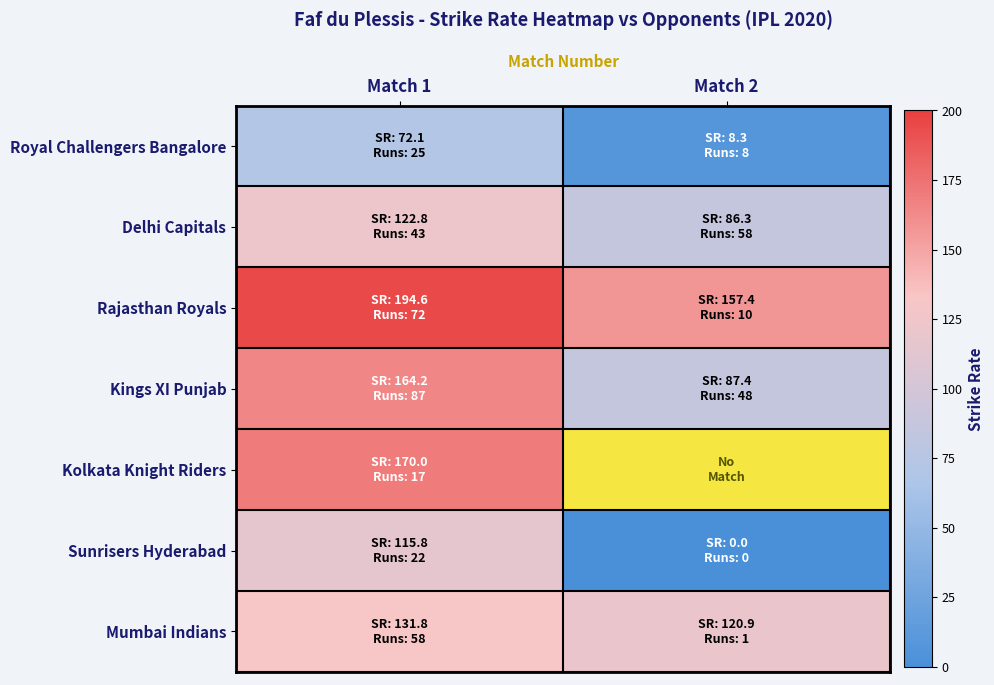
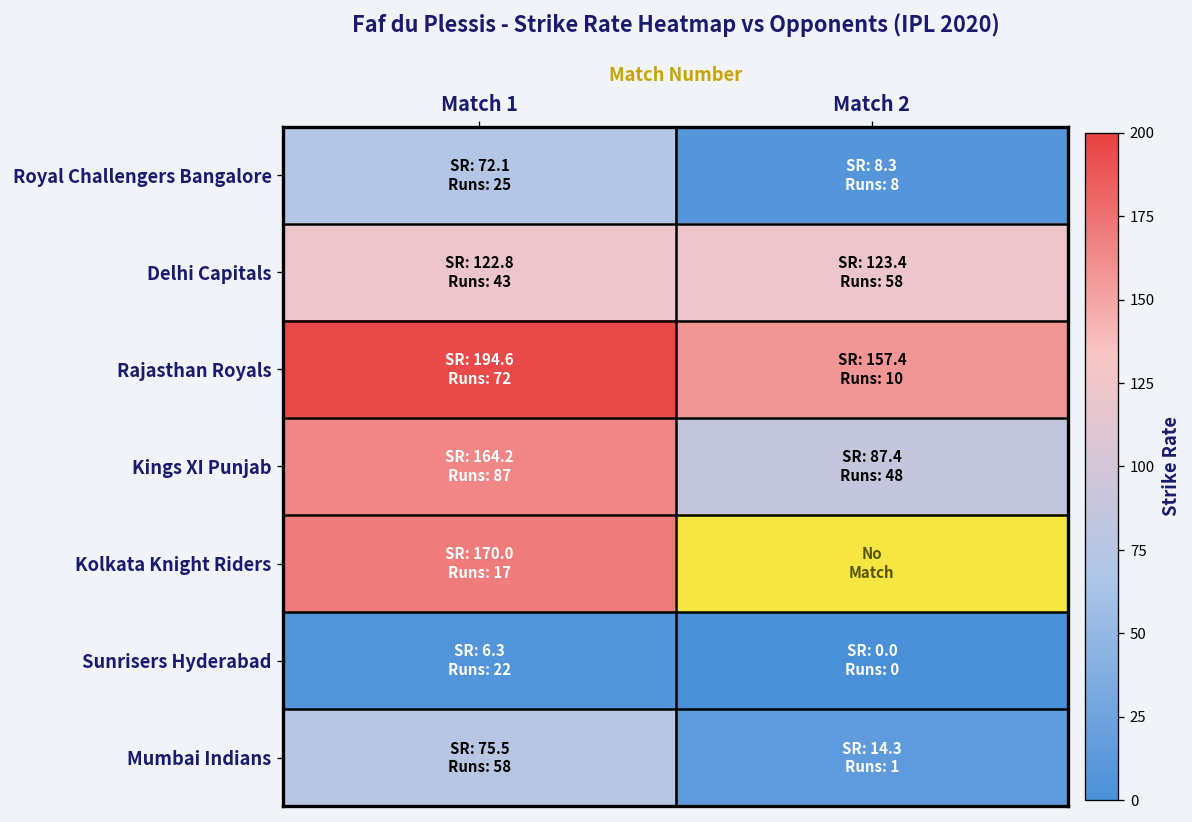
Delhi Capitals, Match 2: 86.3 -> 123.4
Sunrisers Hyderabad, Match 1: 115.8 -> 6.3
Mumbai Indians, Match 1: 131.8 -> 75.5
Mumbai Indians, Match 2: 120.9 -> 14.3
